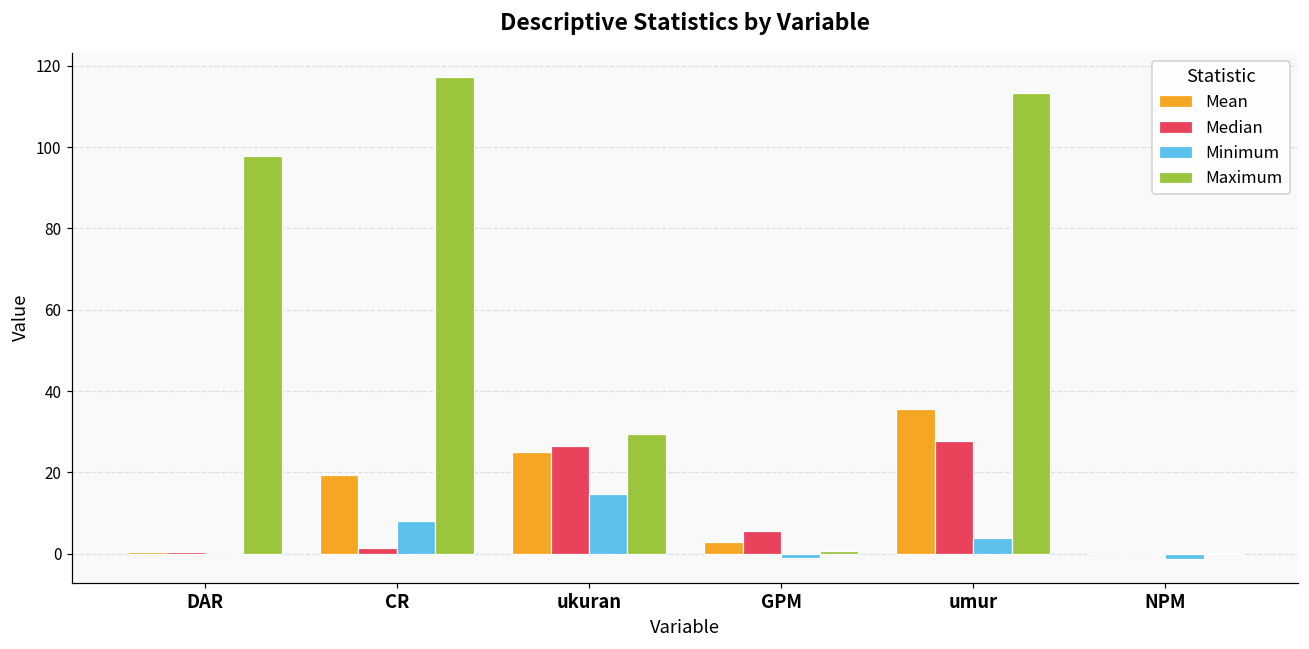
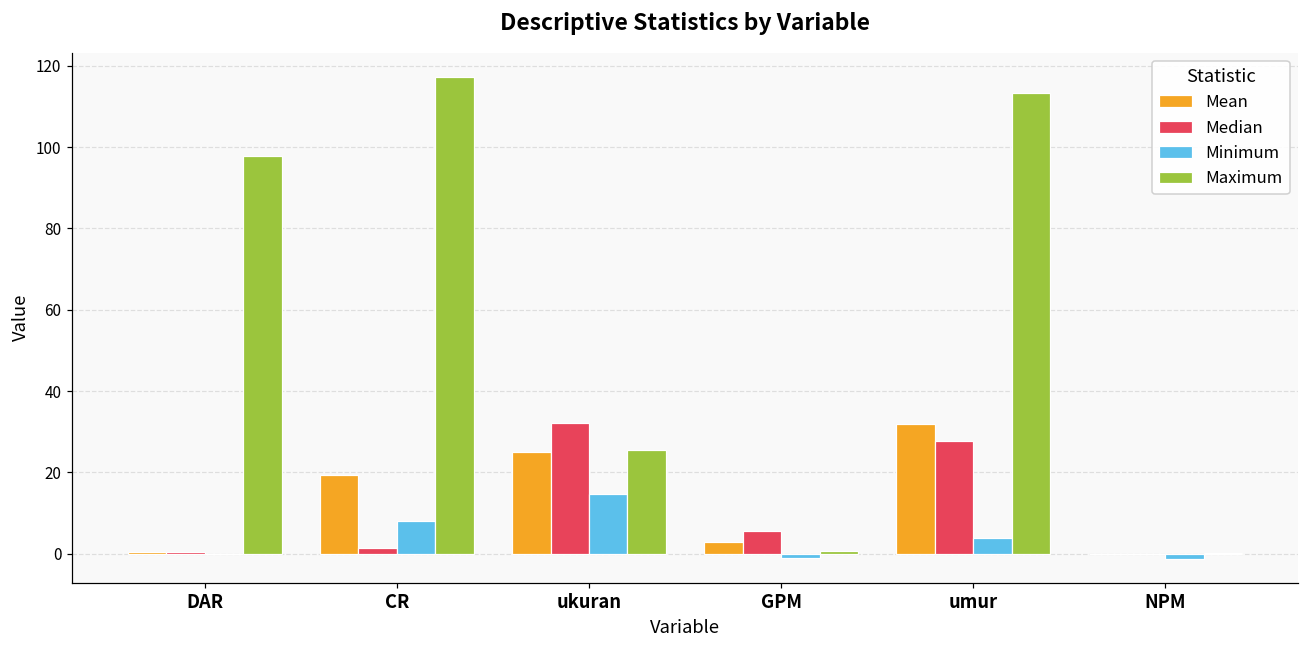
Median, ukuran: 26 -> 32
Maximum, ukuran: 29 -> 26
Mean, umur: 35 -> 32
